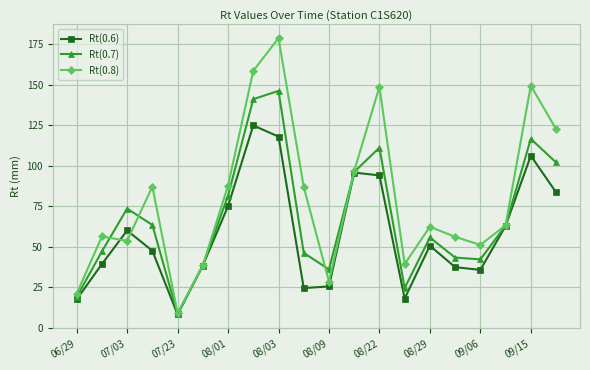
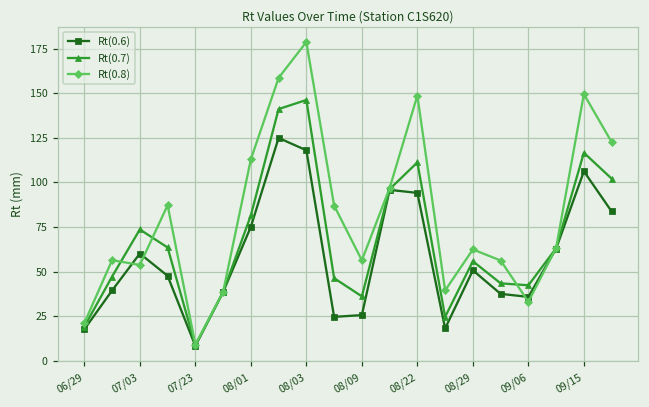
Rt(0.8), 08/01: 88 -> 113
Rt(0.8), 08/09: 29 -> 56
Rt(0.8), 09/06: 51 -> 33
